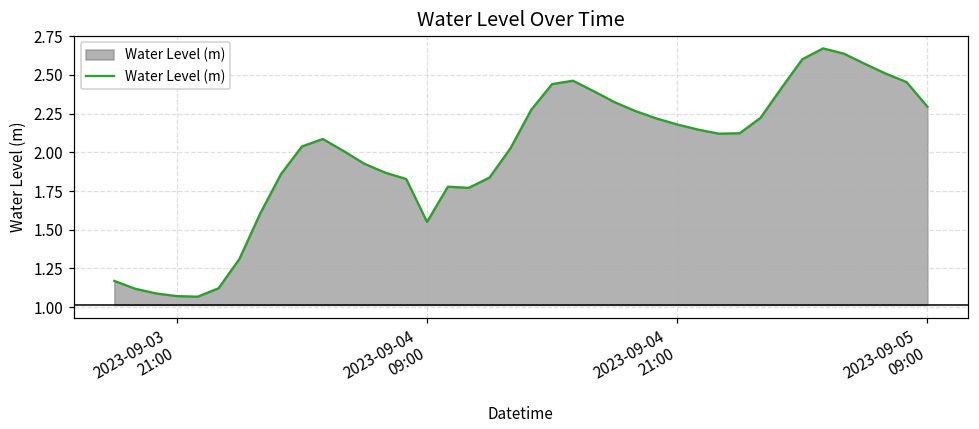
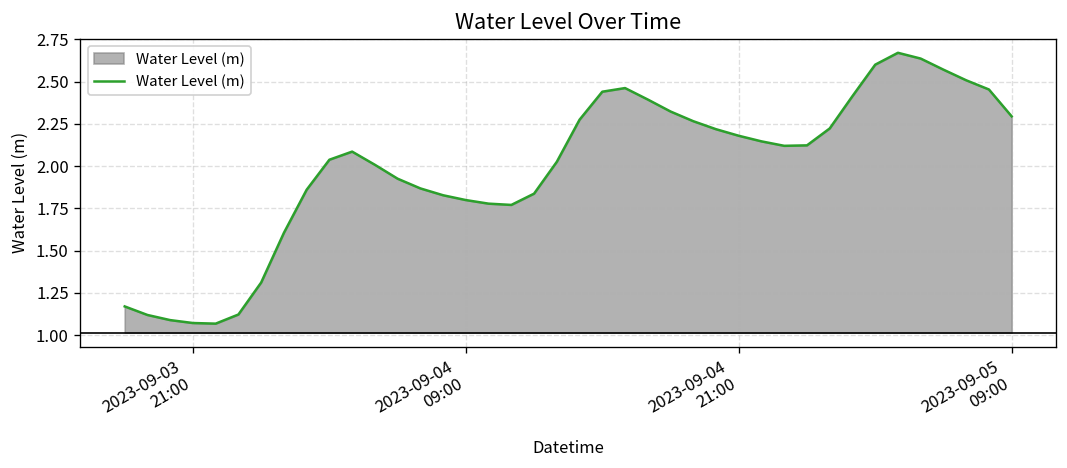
2023-09-04 09:00: 1.55 -> 1.80
